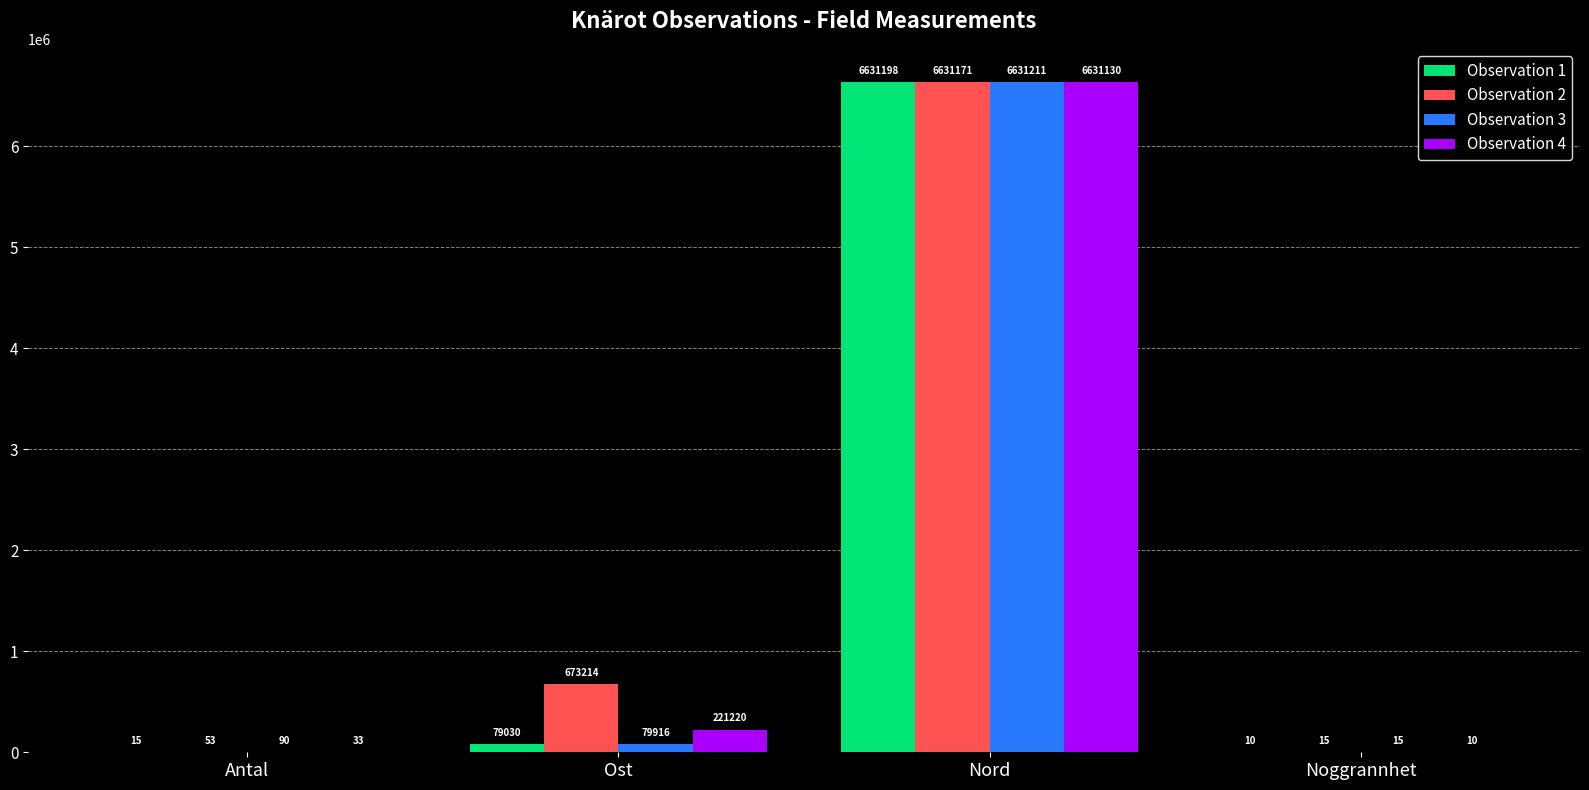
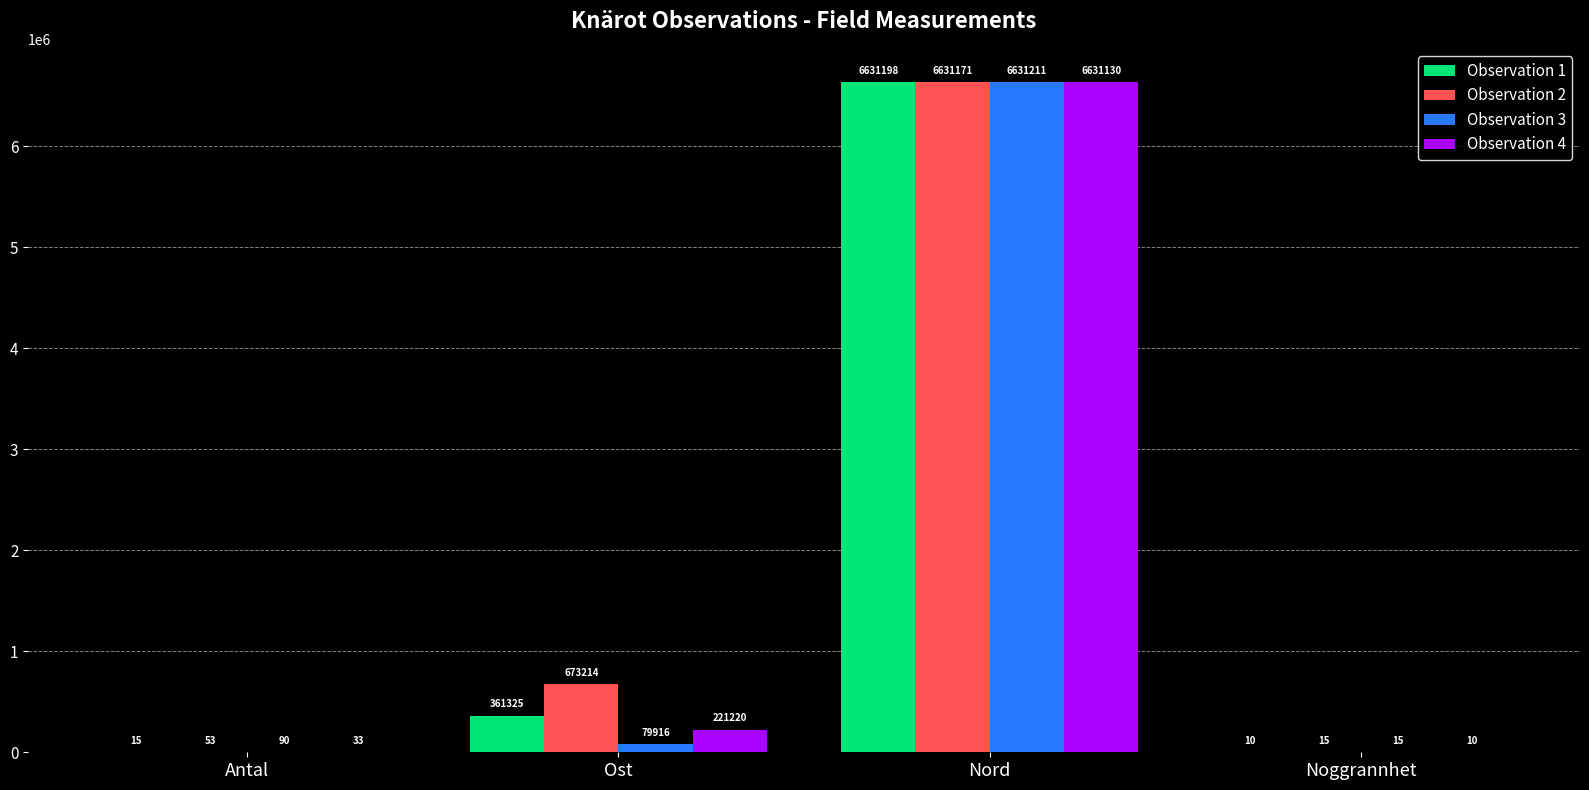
Observation 1, Ost: 79030 -> 361325
